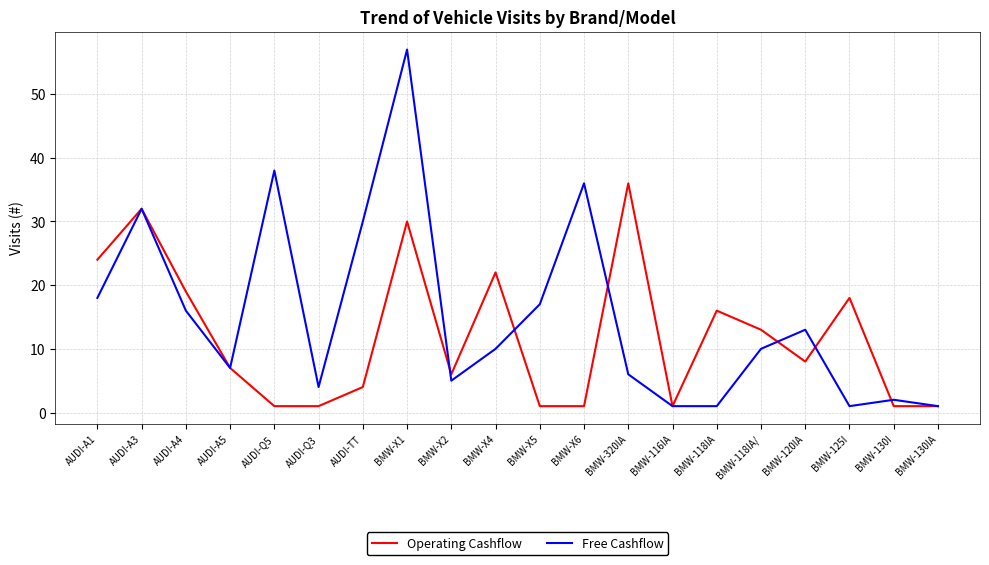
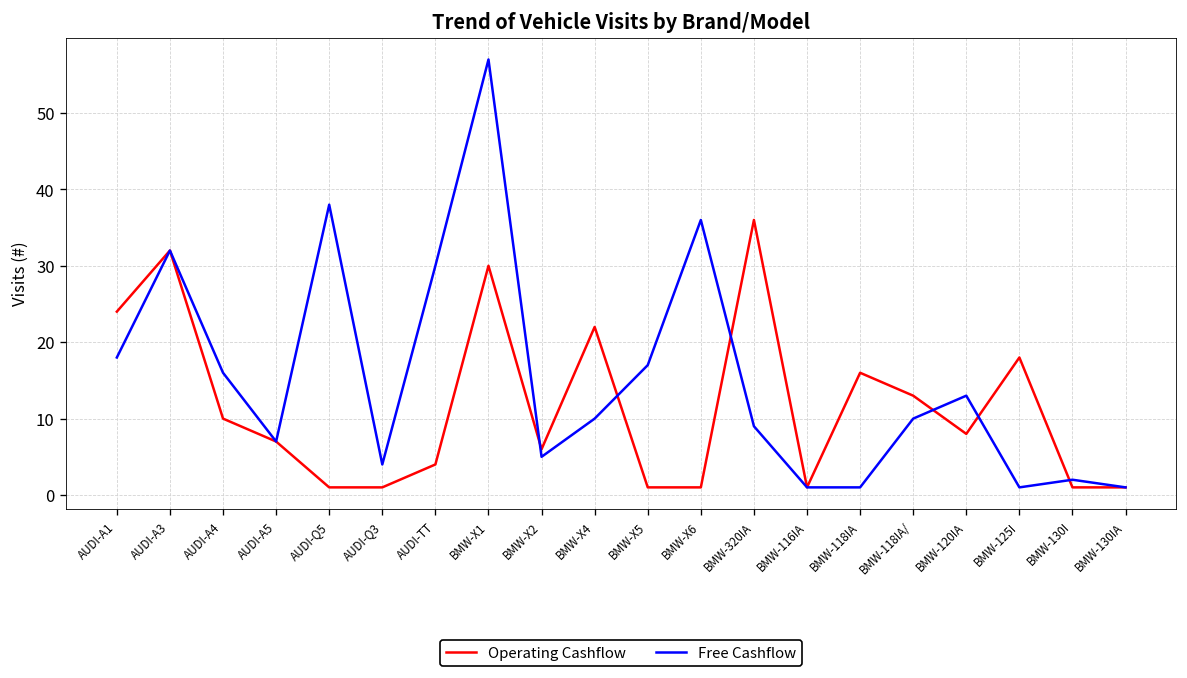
Operating Cashflow, AUDI-A4: 19 -> 10
Free Cashflow, BMW-320IA: 6 -> 9
